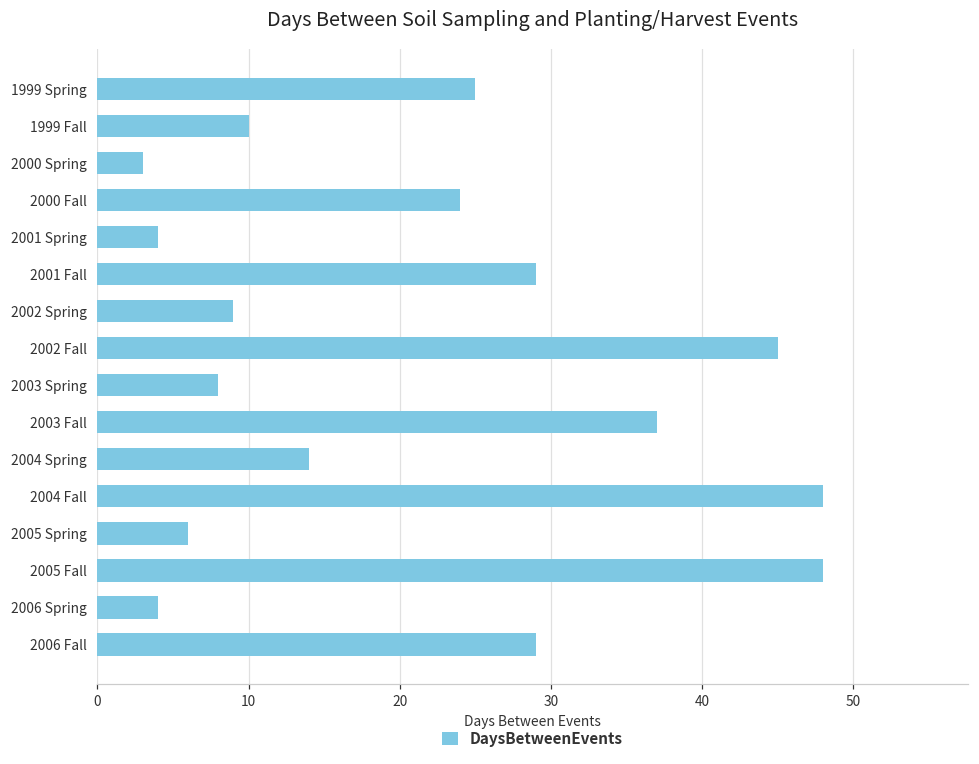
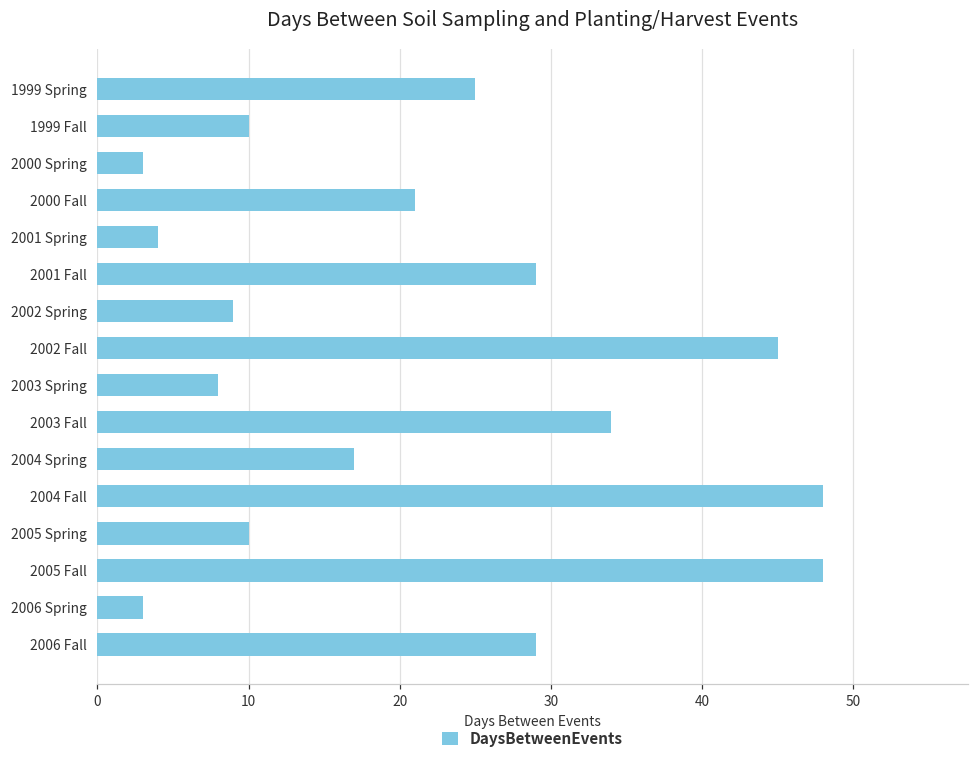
2000 Fall: 24 -> 21
2003 Fall: 37 -> 34
2004 Spring: 14 -> 17
2005 Spring: 6 -> 10
2006 Spring: 4 -> 3
